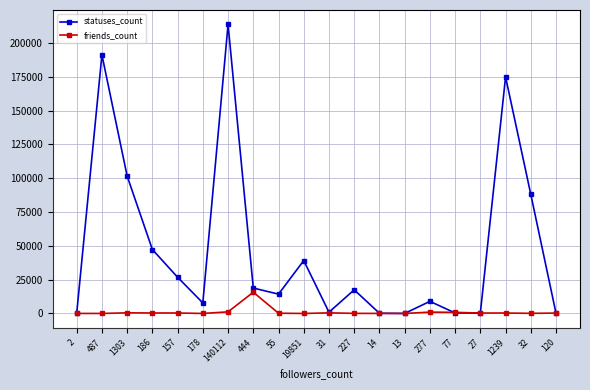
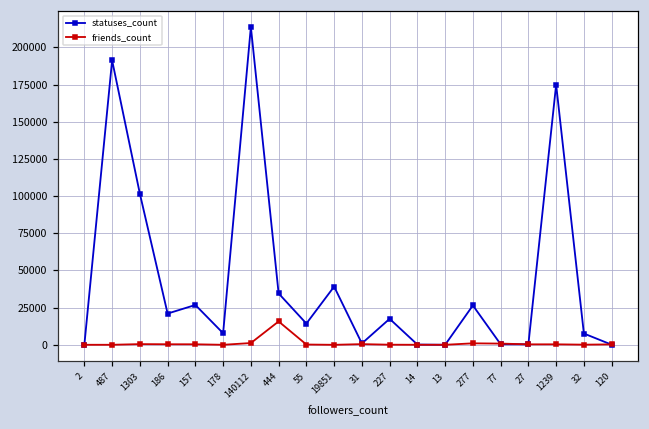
statuses_count, 186: 47000 -> 21000
statuses_count, 444: 19000 -> 35000
statuses_count, 277: 9000 -> 27000
statuses_count, 32: 88000 -> 8000
